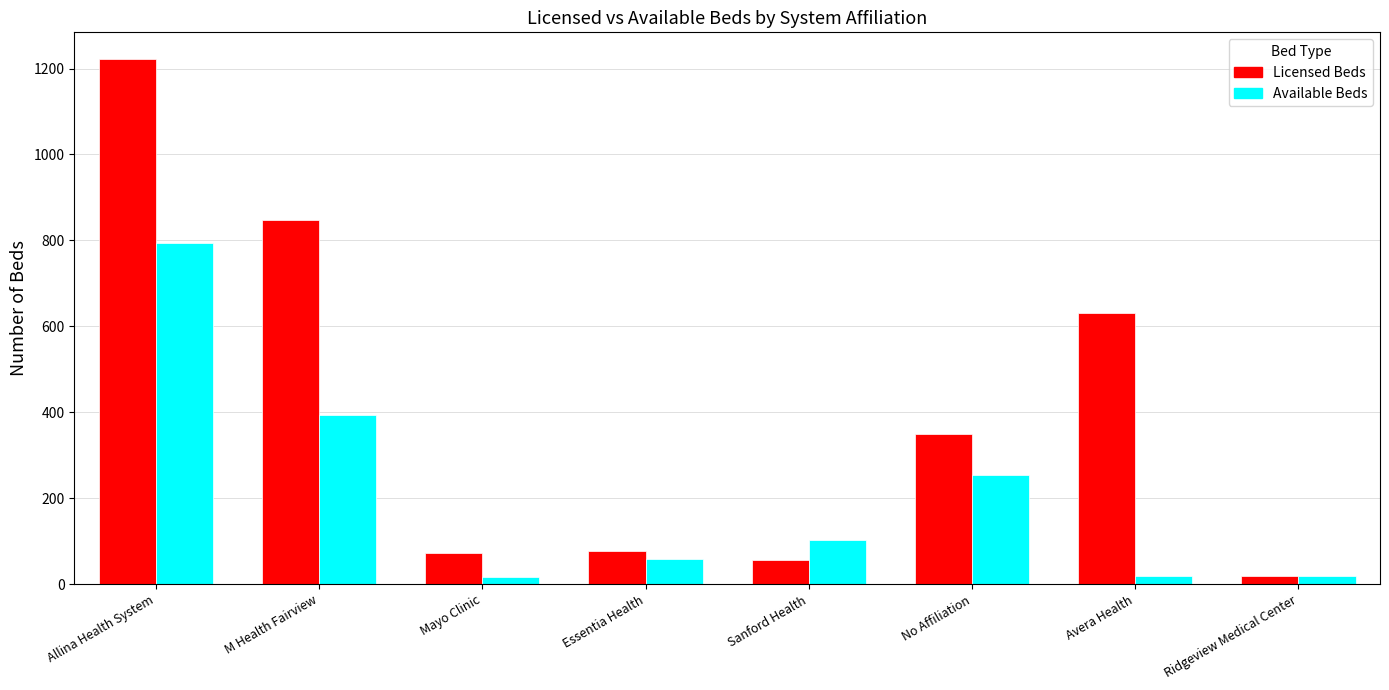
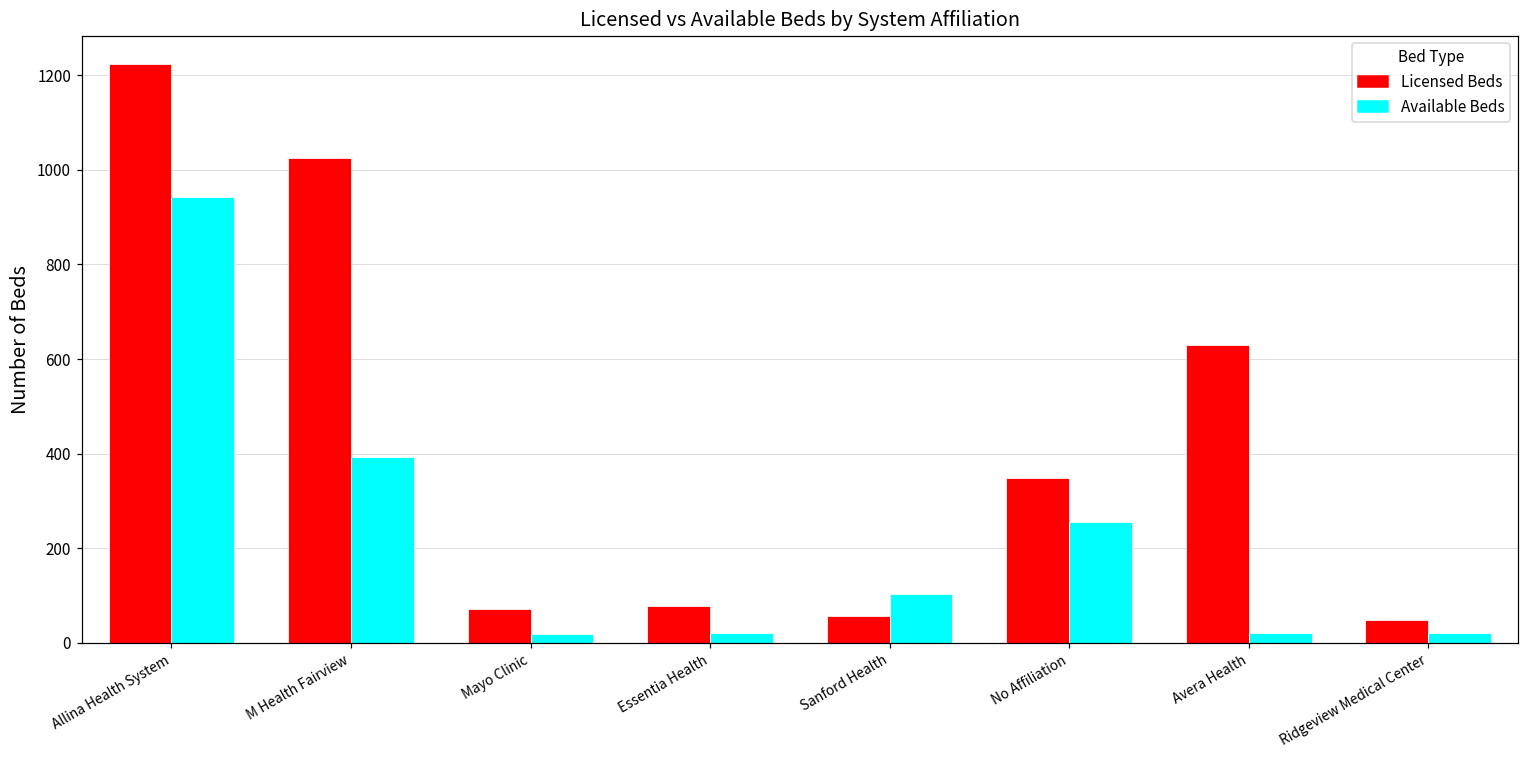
Available Beds, Allina Health System: 790 -> 940
Licensed Beds, M Health Fairview: 850 -> 1030
Available Beds, Essentia Health: 60 -> 20
Licensed Beds, Ridgeview Medical Center: 20 -> 50
